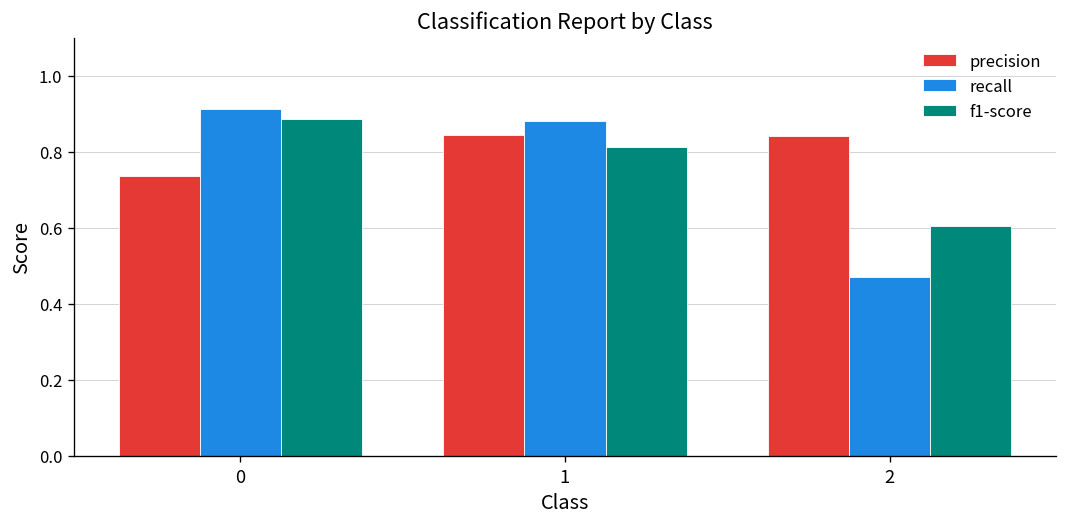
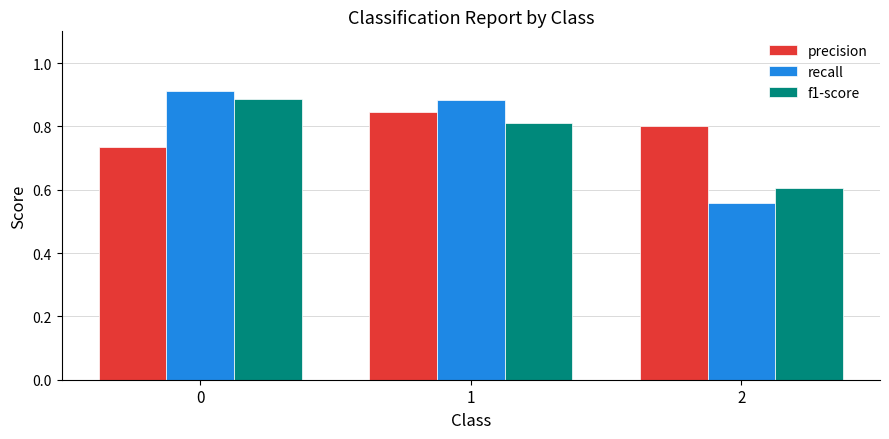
precision, 2: 0.84 -> 0.80
recall, 2: 0.47 -> 0.56
